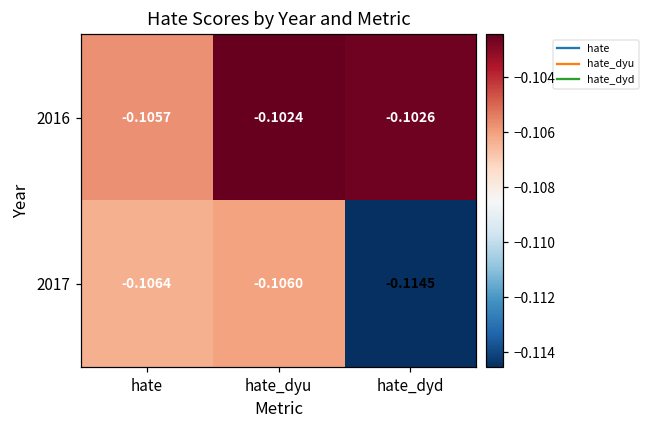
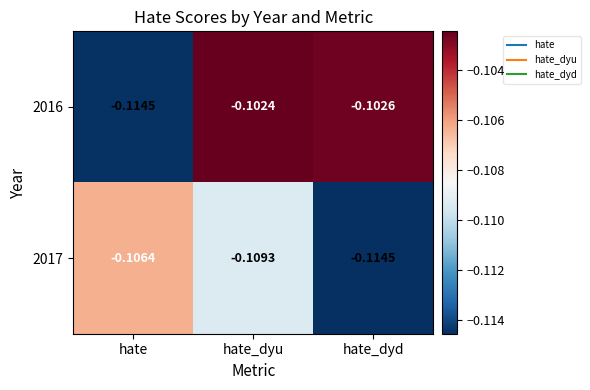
2016, hate: -0.1057 -> -0.1145
2017, hate_dyu: -0.1060 -> -0.1093
